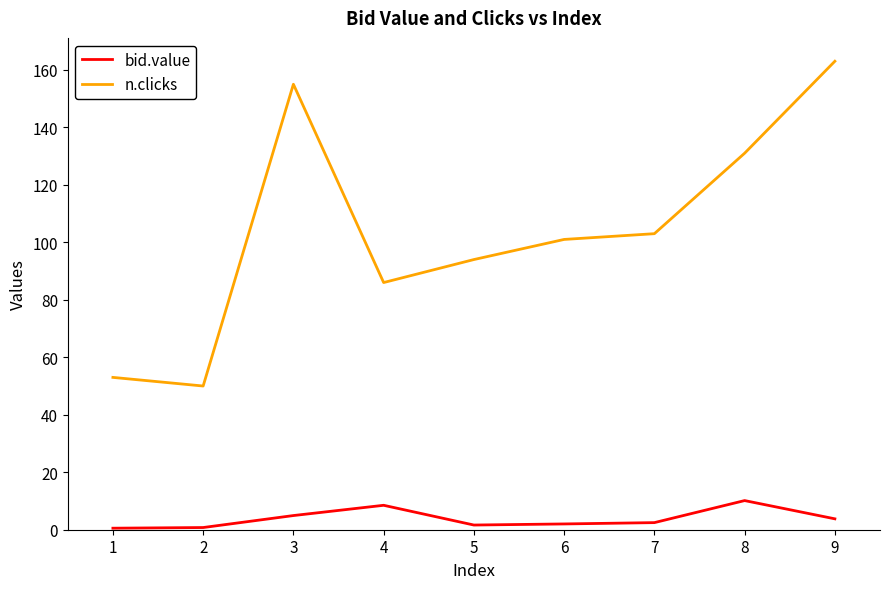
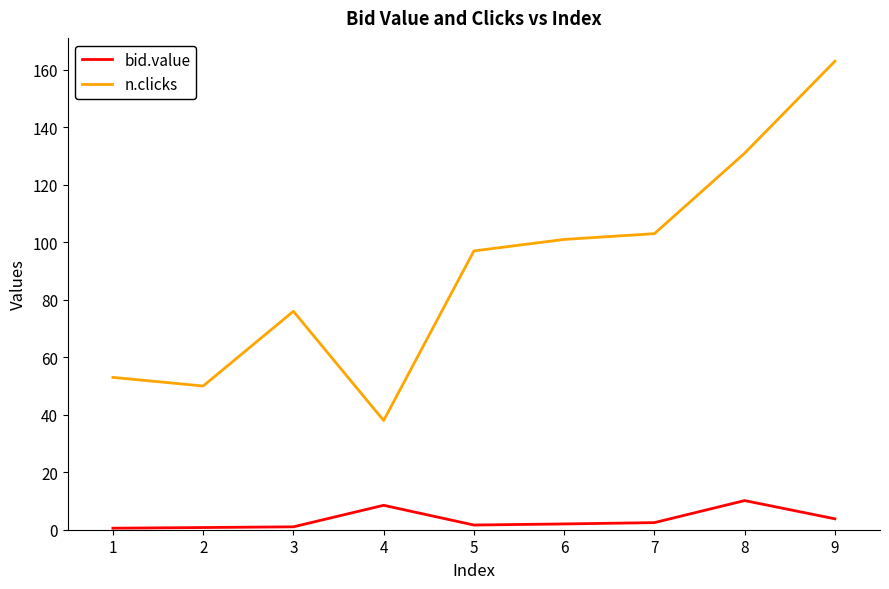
bid.value, 3: 5 -> 1
n.clicks, 3: 155 -> 76
n.clicks, 4: 86 -> 38
n.clicks, 5: 94 -> 97
